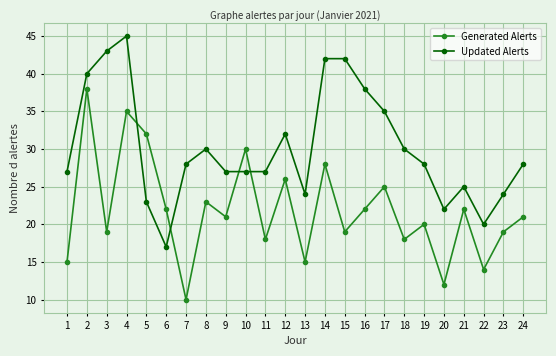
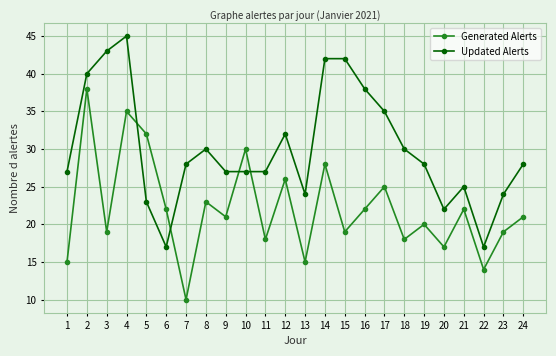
Generated Alerts, 20: 12 -> 17
Updated Alerts, 22: 20 -> 17
